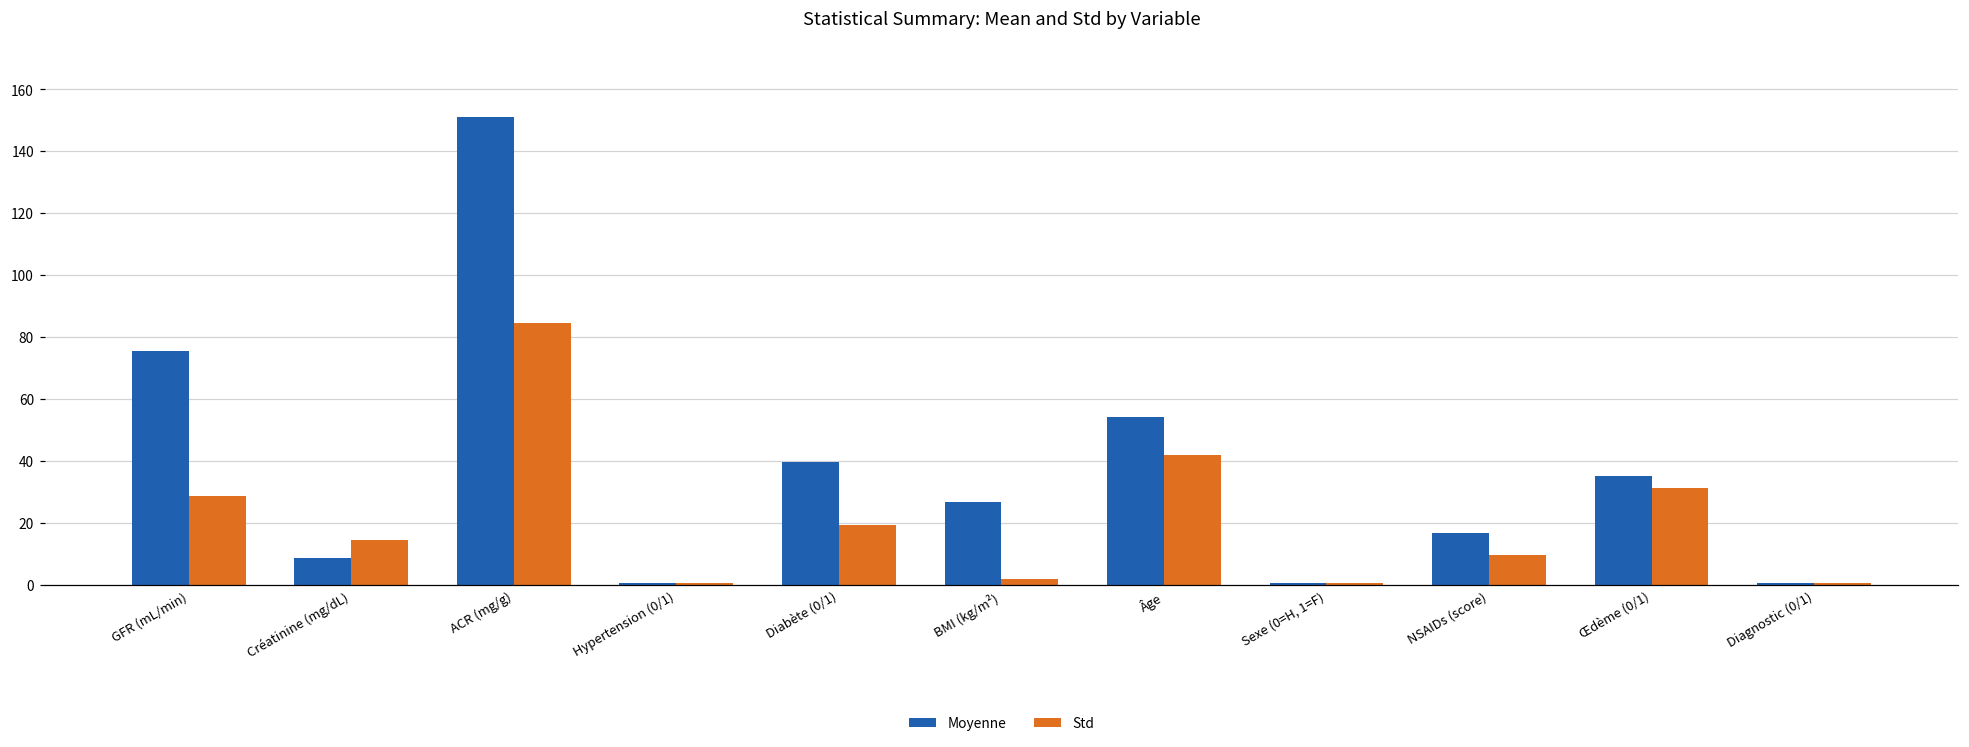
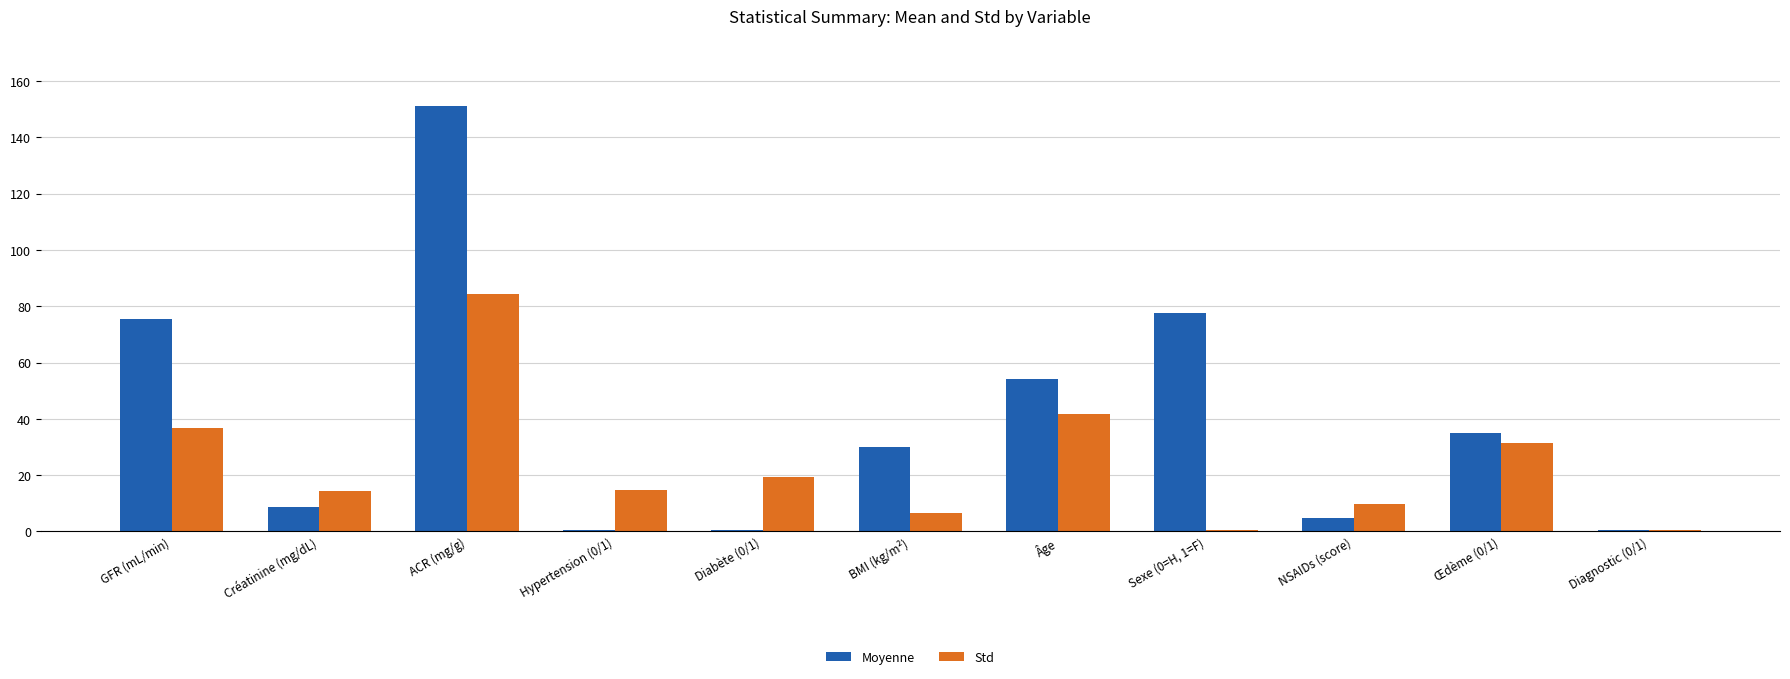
Std, GFR (mL/min): 29 -> 37
Std, Hypertension (0/1): 0 -> 15
Moyenne, Diabète (0/1): 40 -> 1
Moyenne, BMI (kg/m²): 27 -> 30
Std, BMI (kg/m²): 2 -> 7
Moyenne, Sexe (0=H, 1=F): 0 -> 78
Moyenne, NSAIDs (score): 17 -> 5
